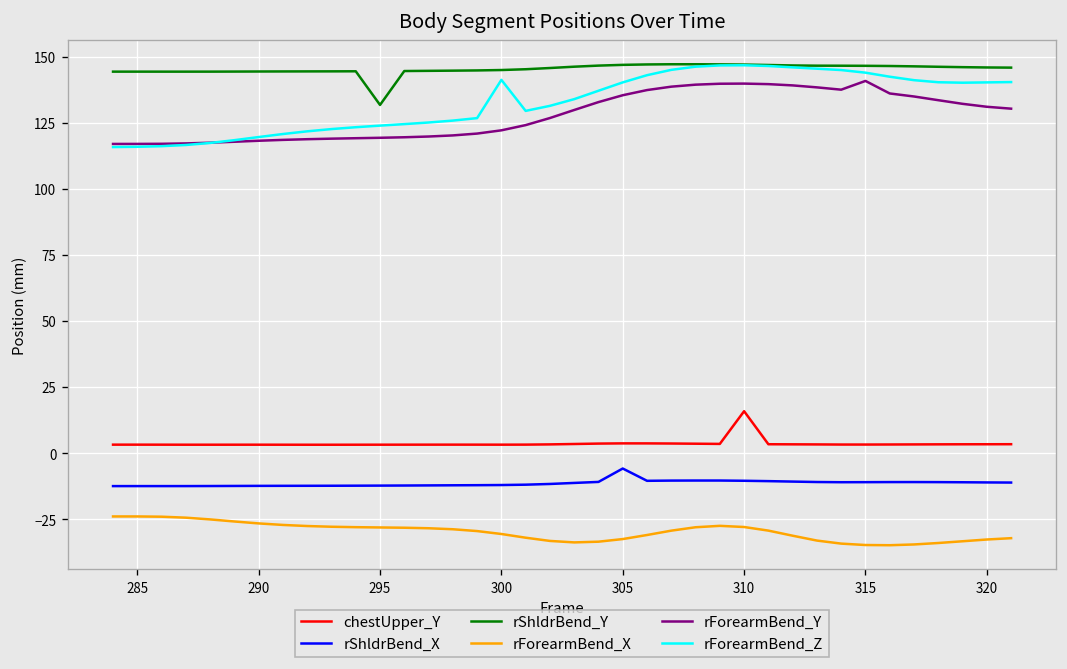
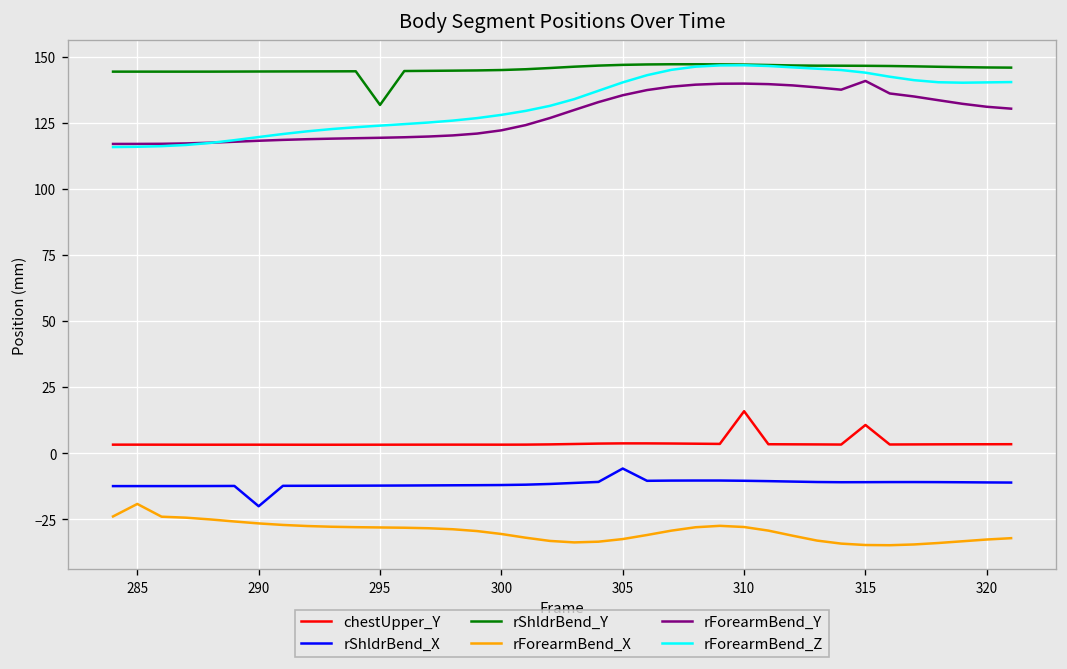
rForearmBend_X, 285: -24 -> -19
rShldrBend_X, 290: -12 -> -20
rForearmBend_Z, 300: 141 -> 128
chestUpper_Y, 315: 3 -> 11
